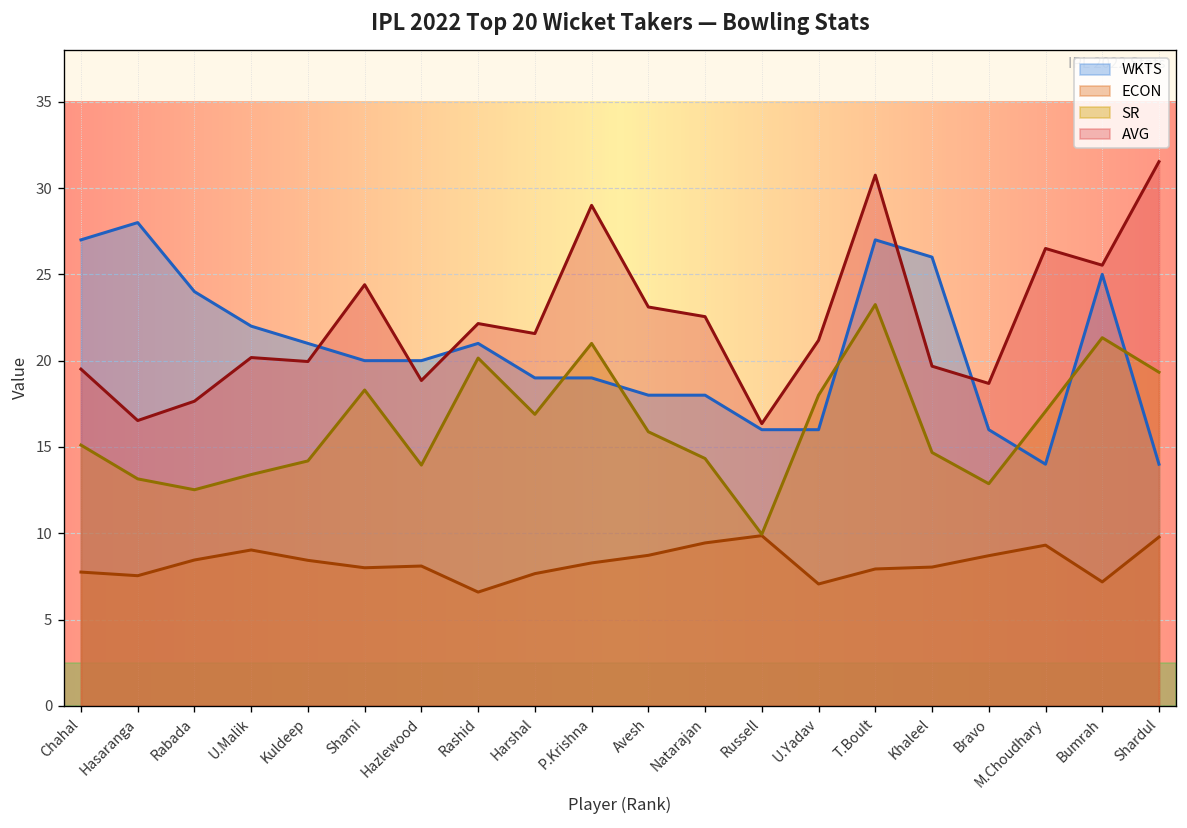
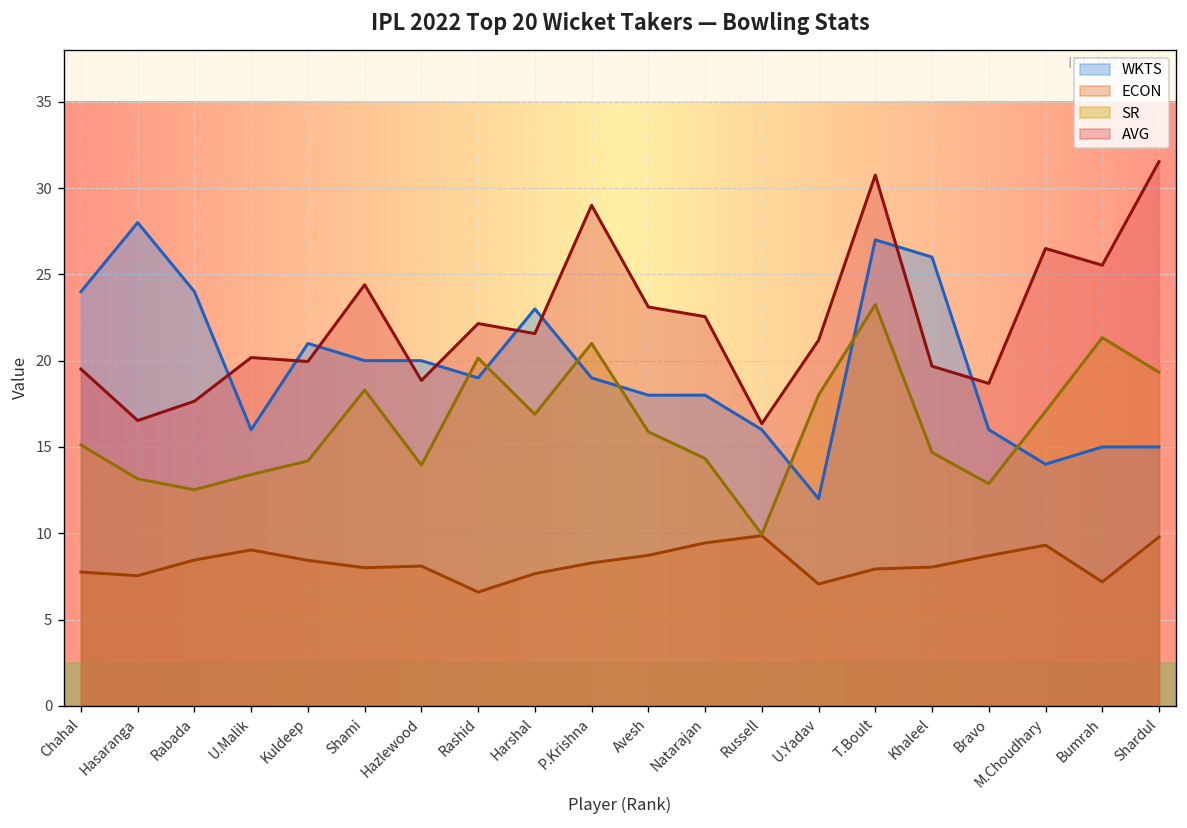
WKTS, Chahal: 27 -> 24
WKTS, U.Malik: 22 -> 16
WKTS, Rashid: 21 -> 19
WKTS, Harshal: 19 -> 23
WKTS, U.Yadav: 16 -> 12
WKTS, Bumrah: 25 -> 15
WKTS, Shardul: 14 -> 15
